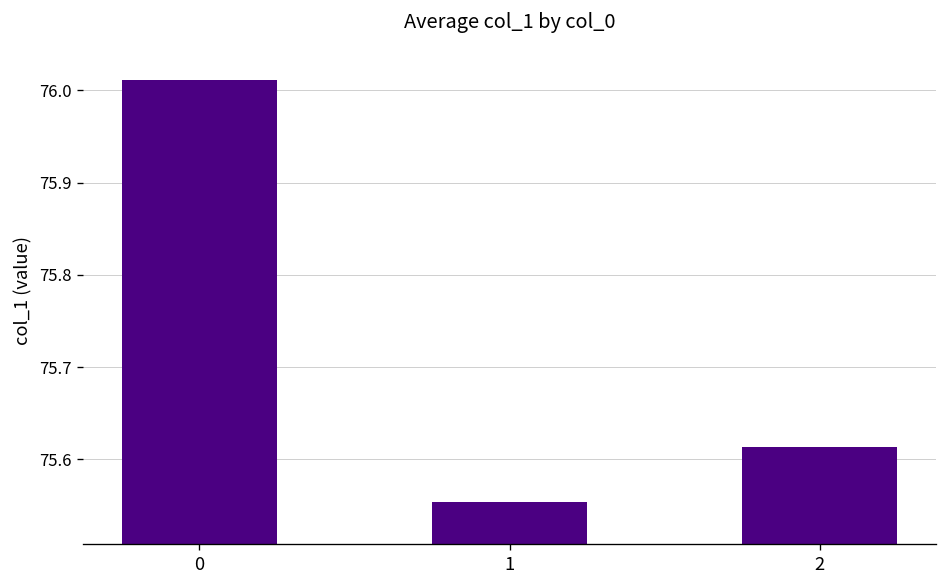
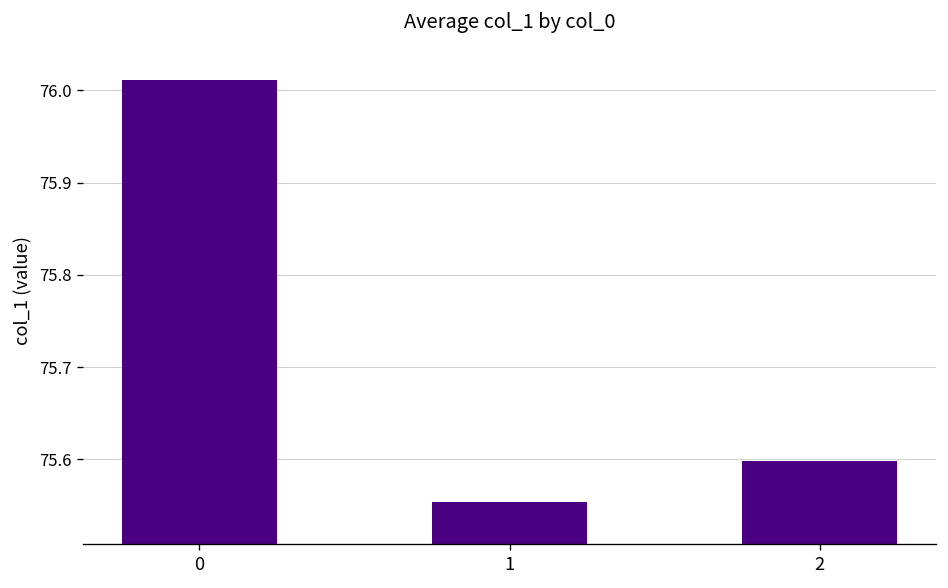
2: 75.61 -> 75.60
